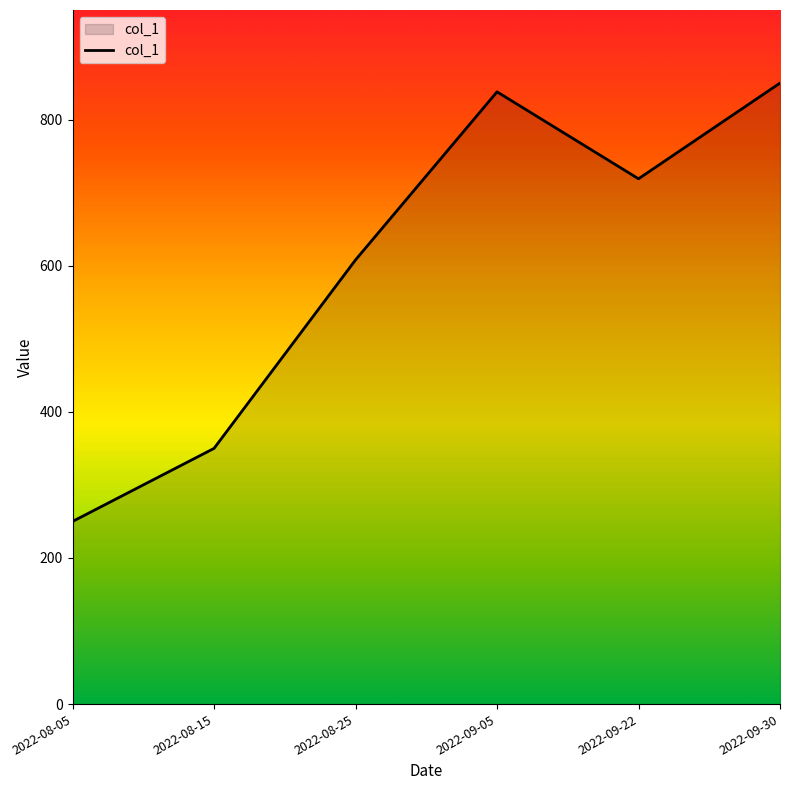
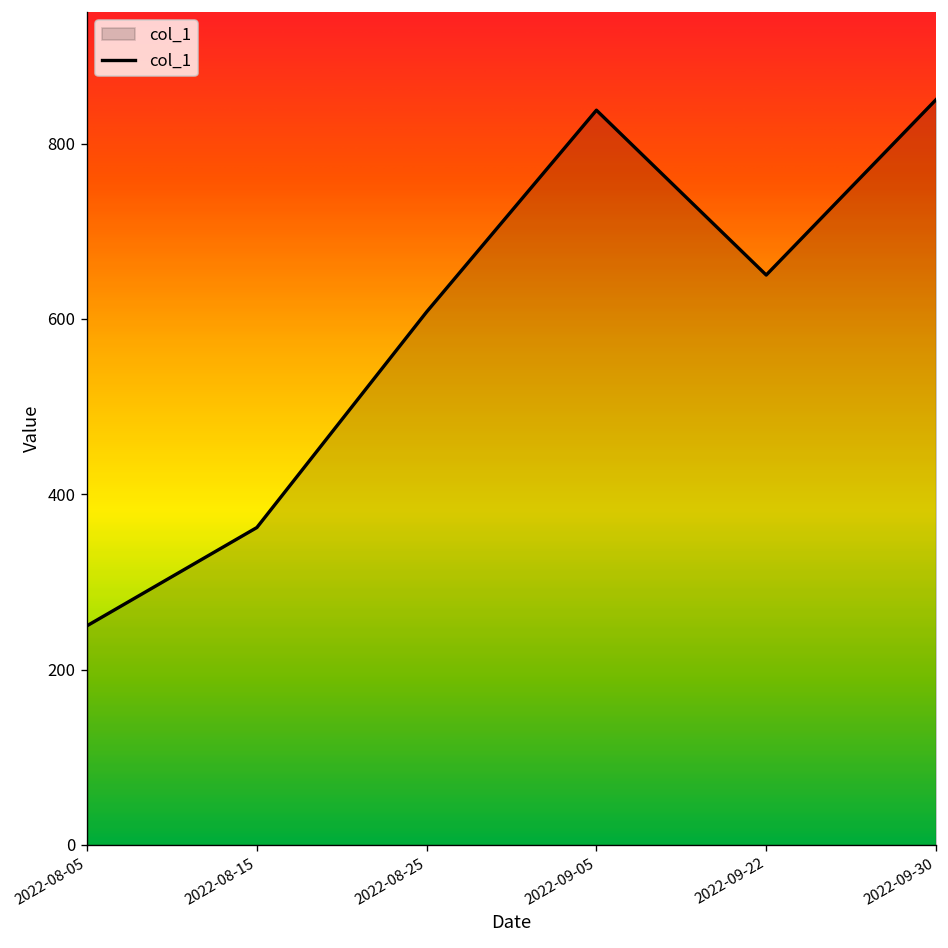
2022-08-15: 350 -> 360
2022-09-22: 720 -> 650
